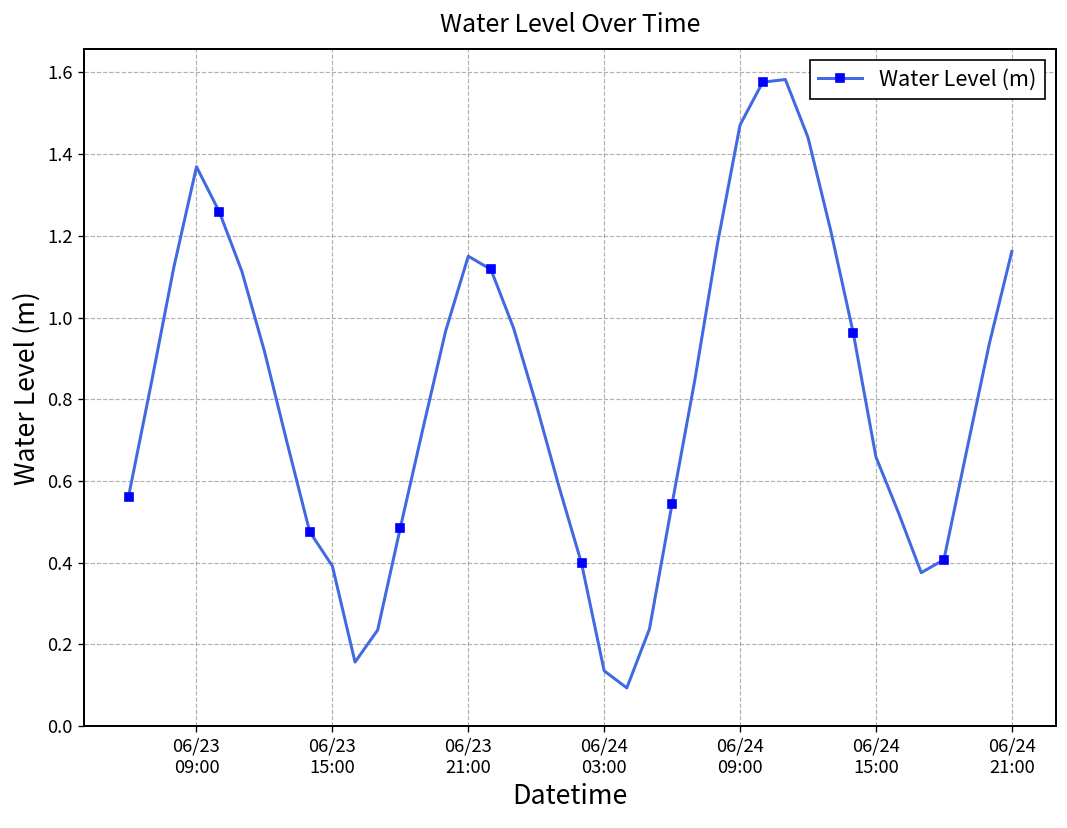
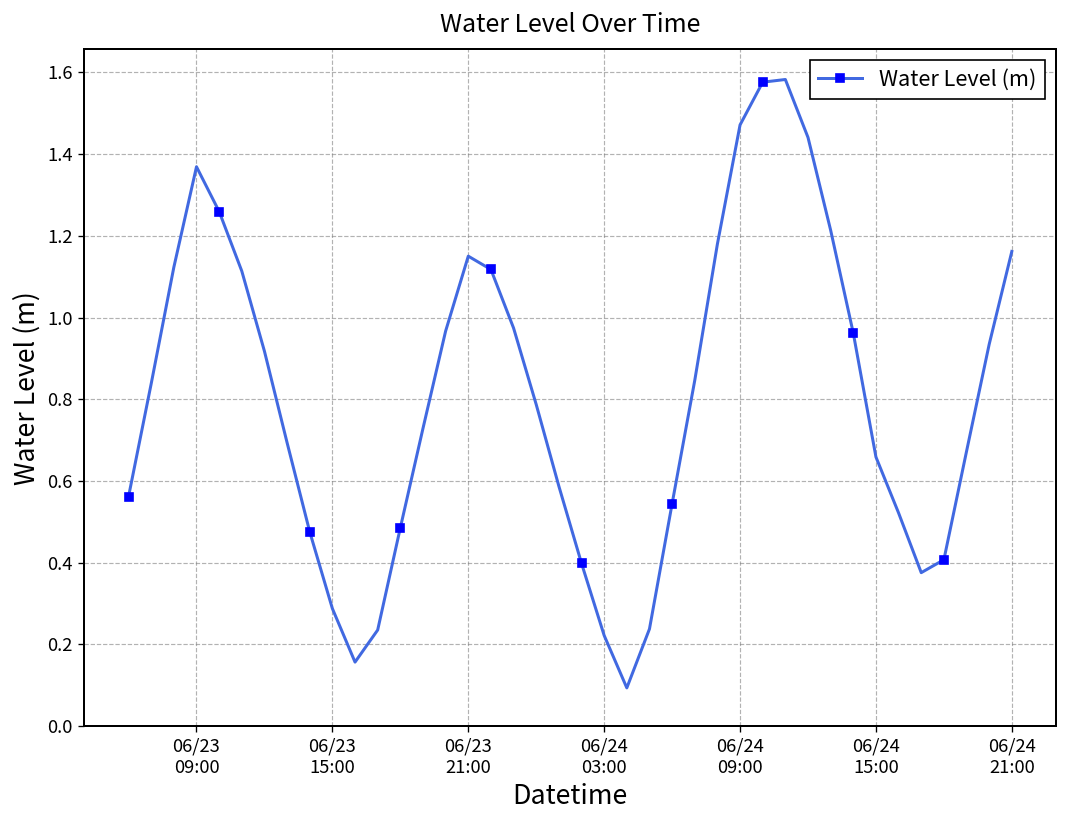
06/23 15:00: 0.39 -> 0.29
06/24 03:00: 0.14 -> 0.22
